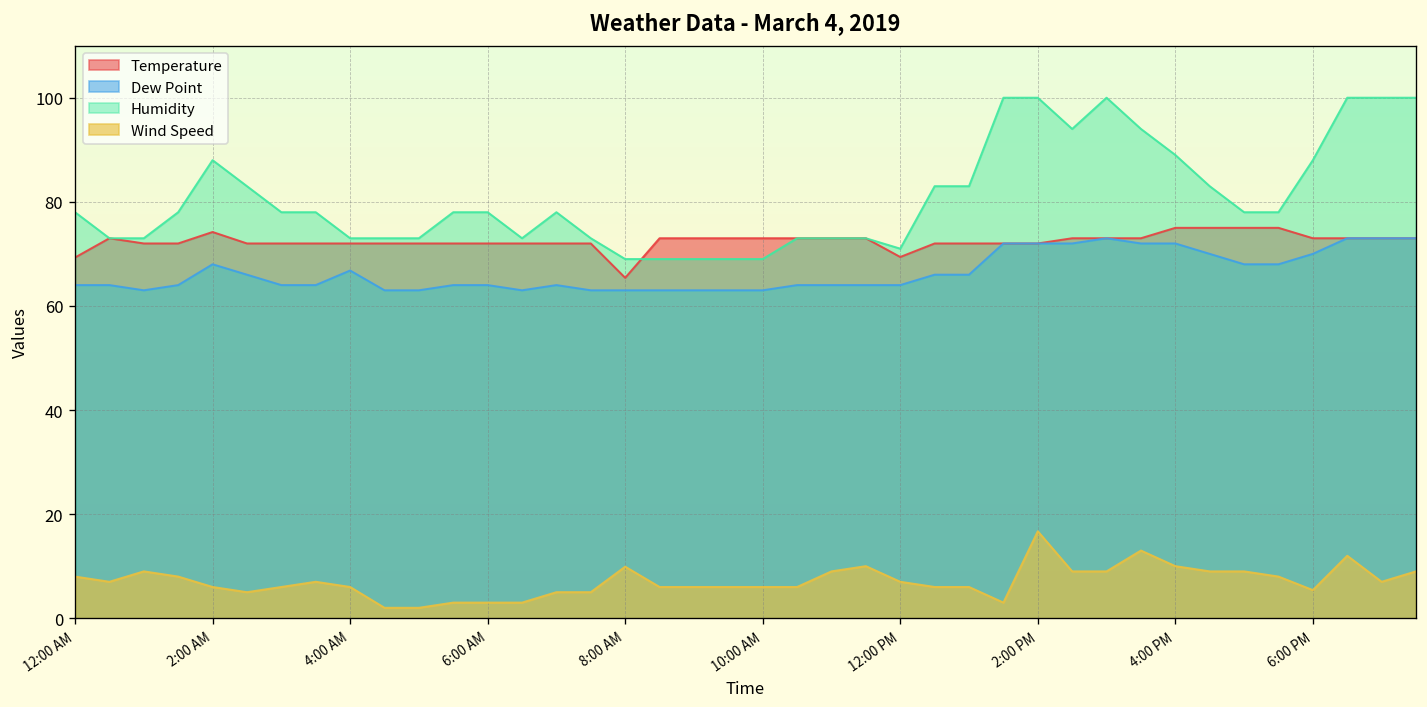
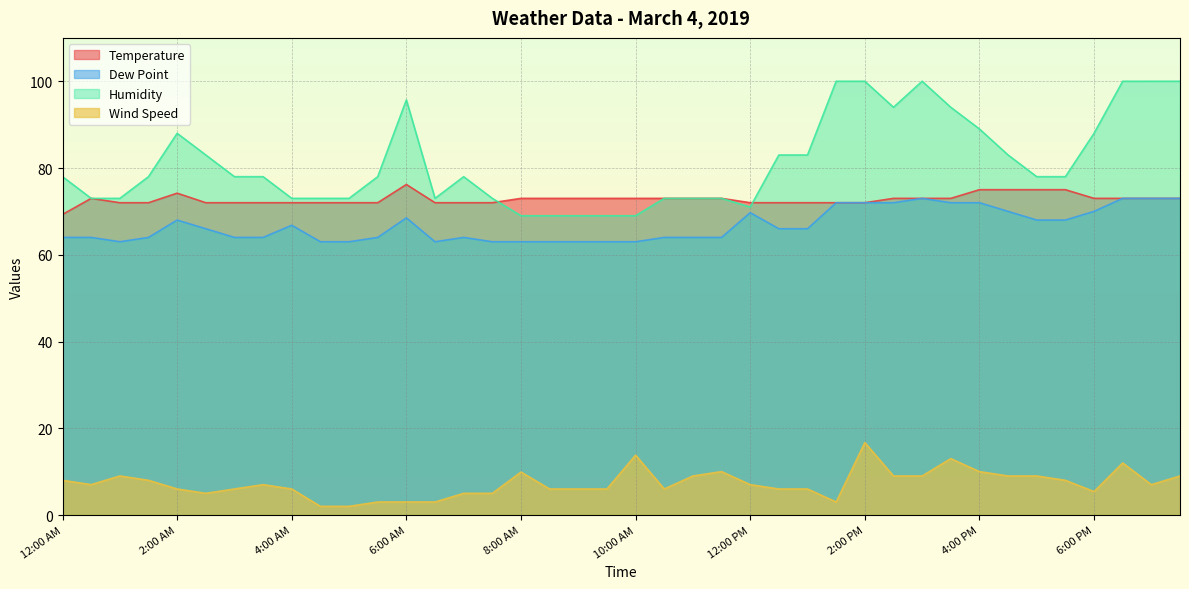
Temperature, 6:00 AM: 72 -> 76
Dew Point, 6:00 AM: 64 -> 69
Humidity, 6:00 AM: 78 -> 96
Temperature, 8:00 AM: 65 -> 73
Wind Speed, 10:00 AM: 6 -> 14
Temperature, 12:00 PM: 69 -> 72
Dew Point, 12:00 PM: 64 -> 70
